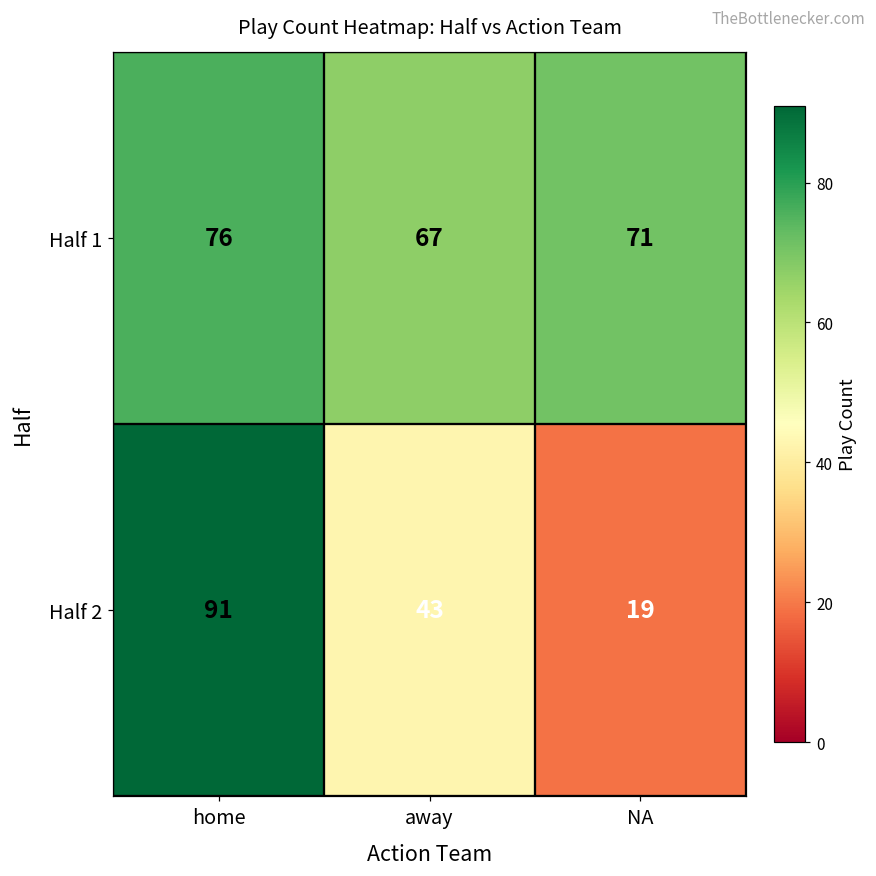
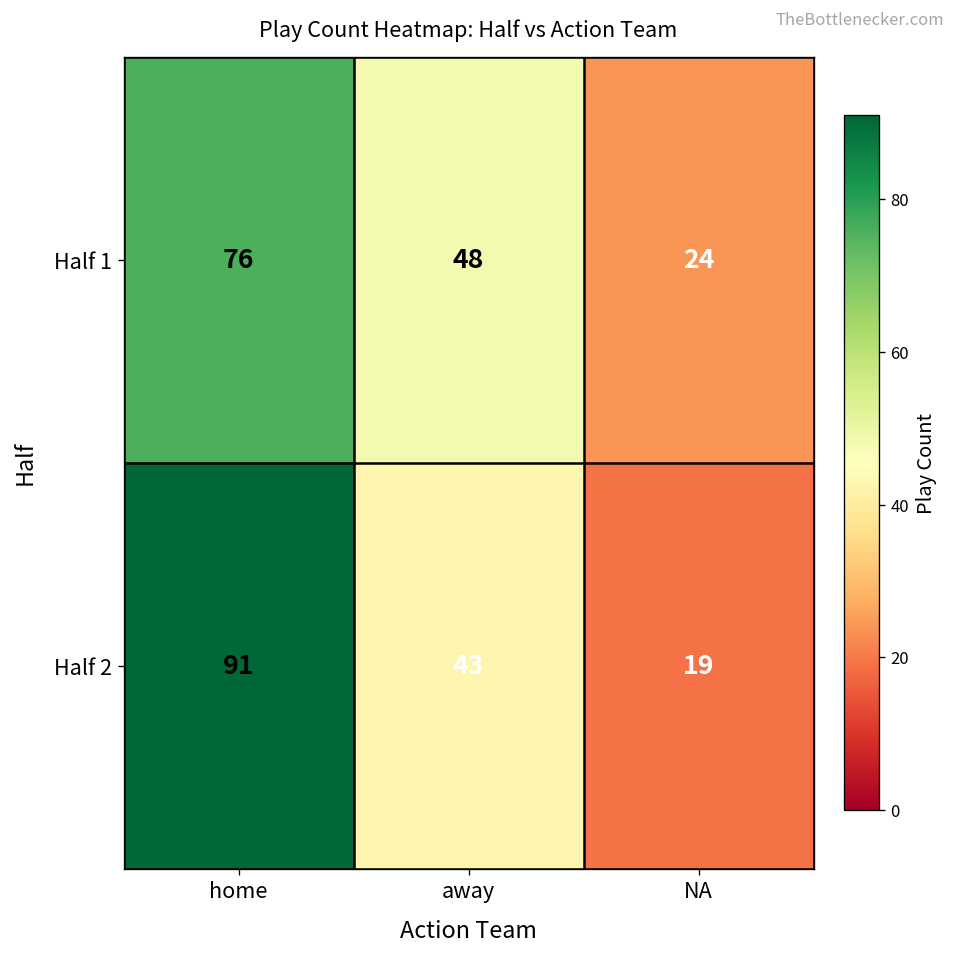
Half 1, away: 67 -> 48
Half 1, NA: 71 -> 24
